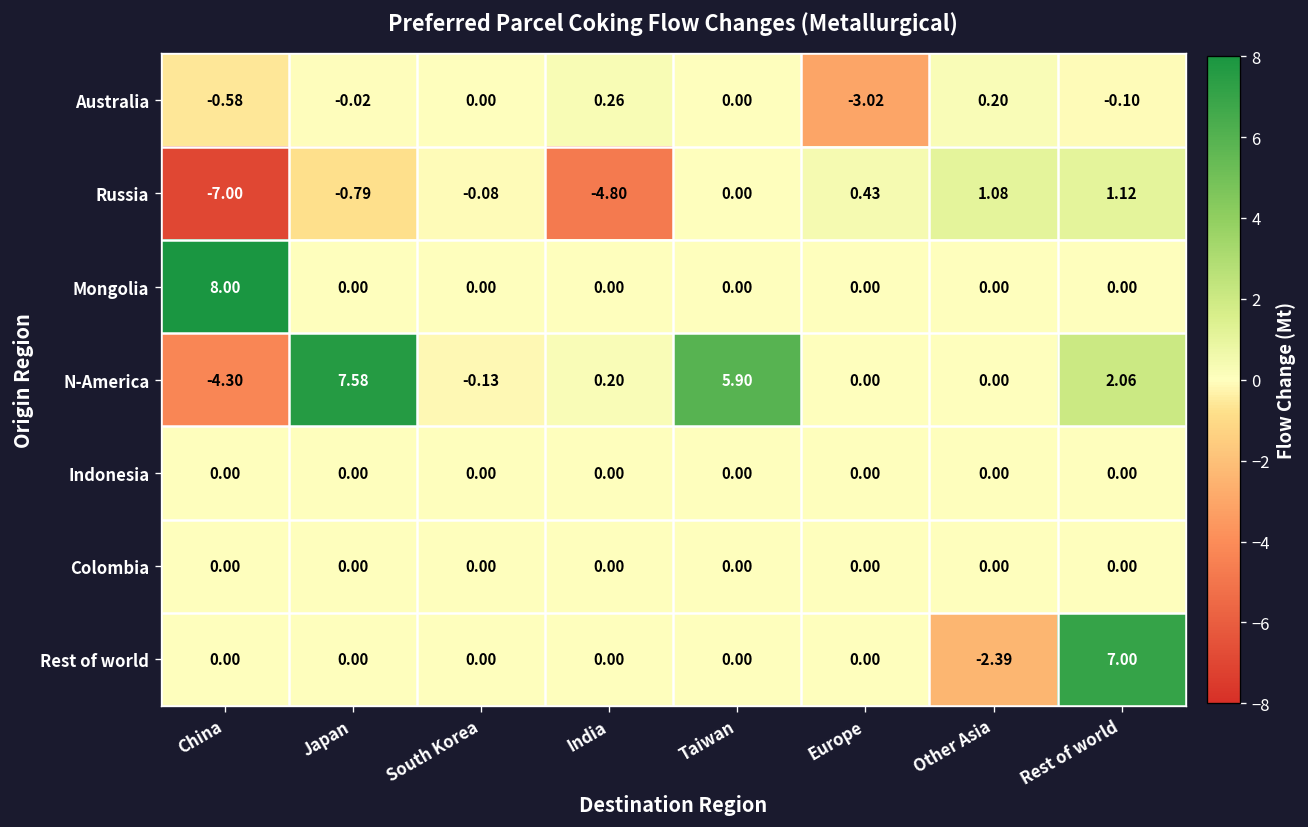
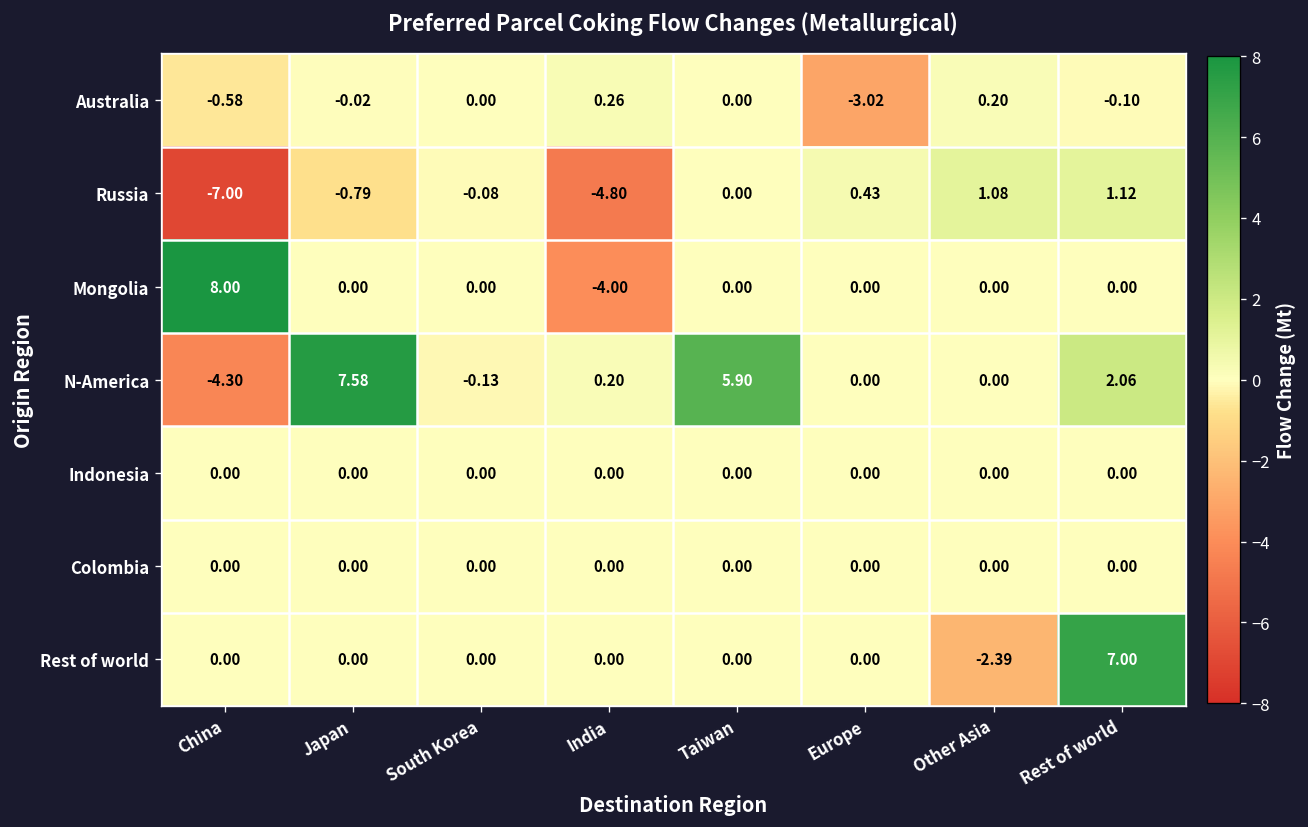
Mongolia, India: 0.00 -> -4.00
